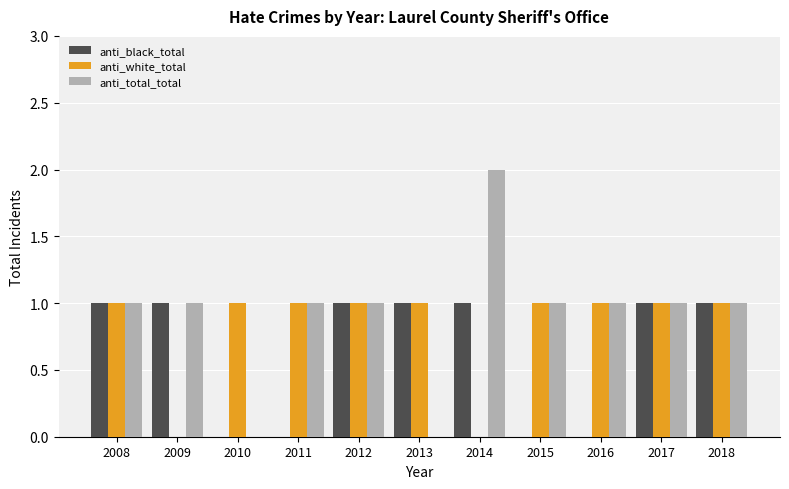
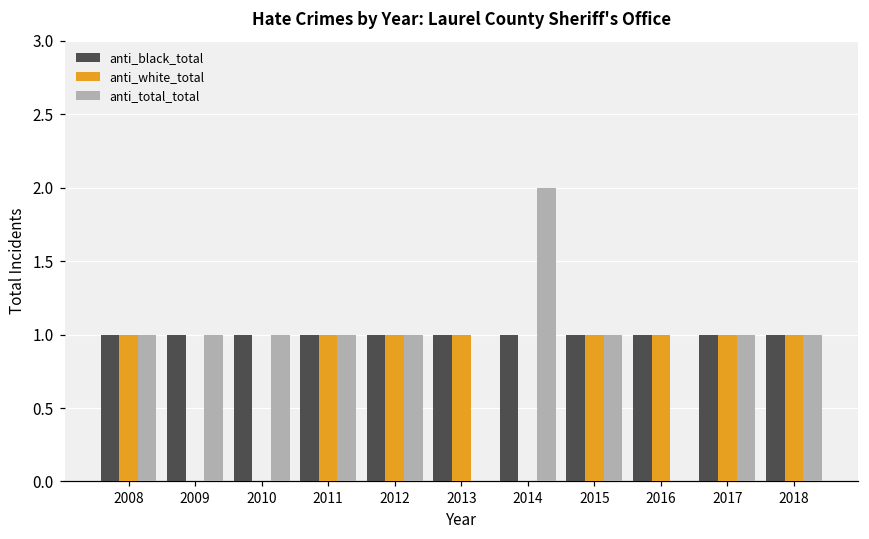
anti_black_total, 2010: 0 -> 1
anti_white_total, 2010: 1 -> 0
anti_total_total, 2010: 0 -> 1
anti_black_total, 2011: 0 -> 1
anti_black_total, 2015: 0 -> 1
anti_black_total, 2016: 0 -> 1
anti_total_total, 2016: 1 -> 0
